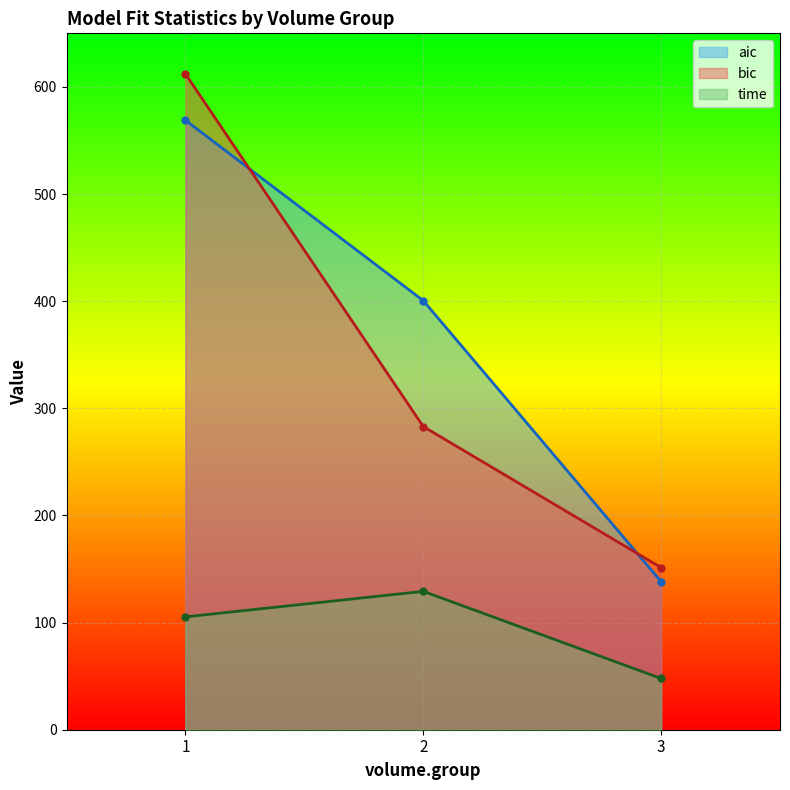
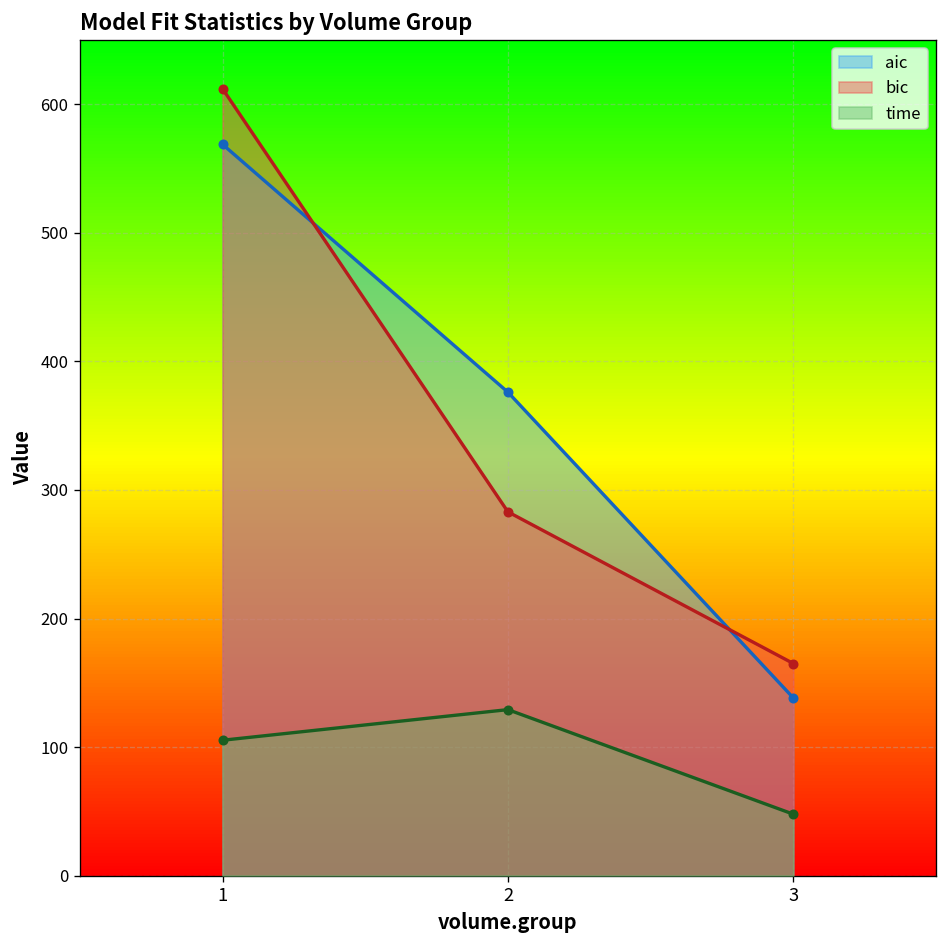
aic, 2: 400 -> 376
bic, 3: 151 -> 165
